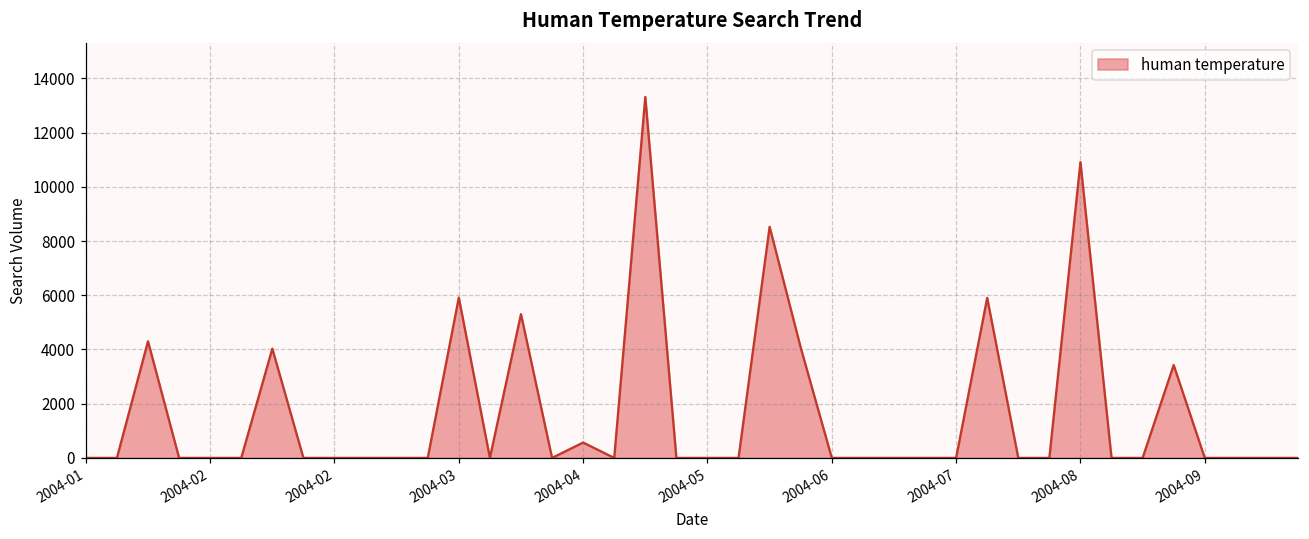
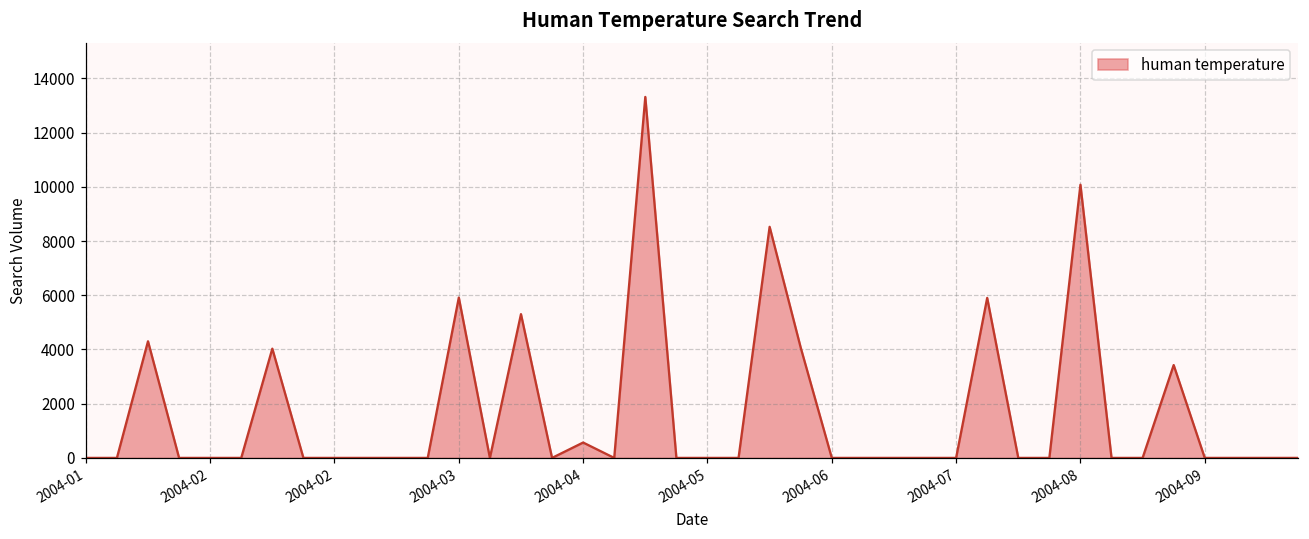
2004-08: 10900 -> 10100
